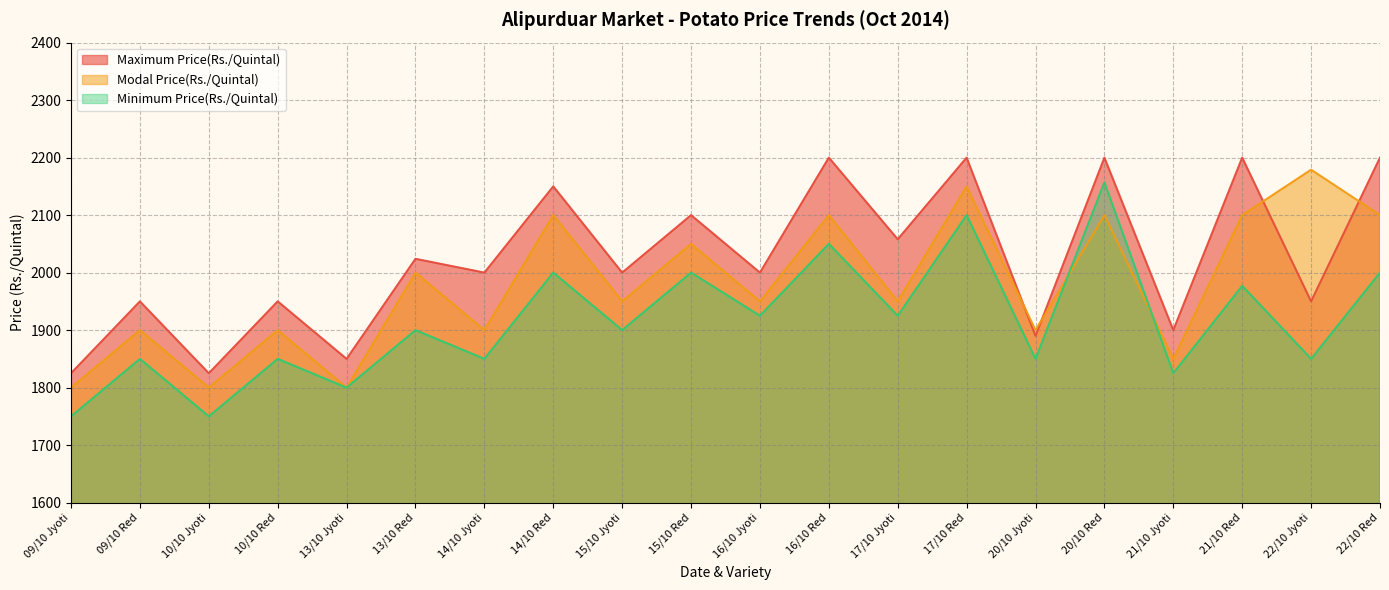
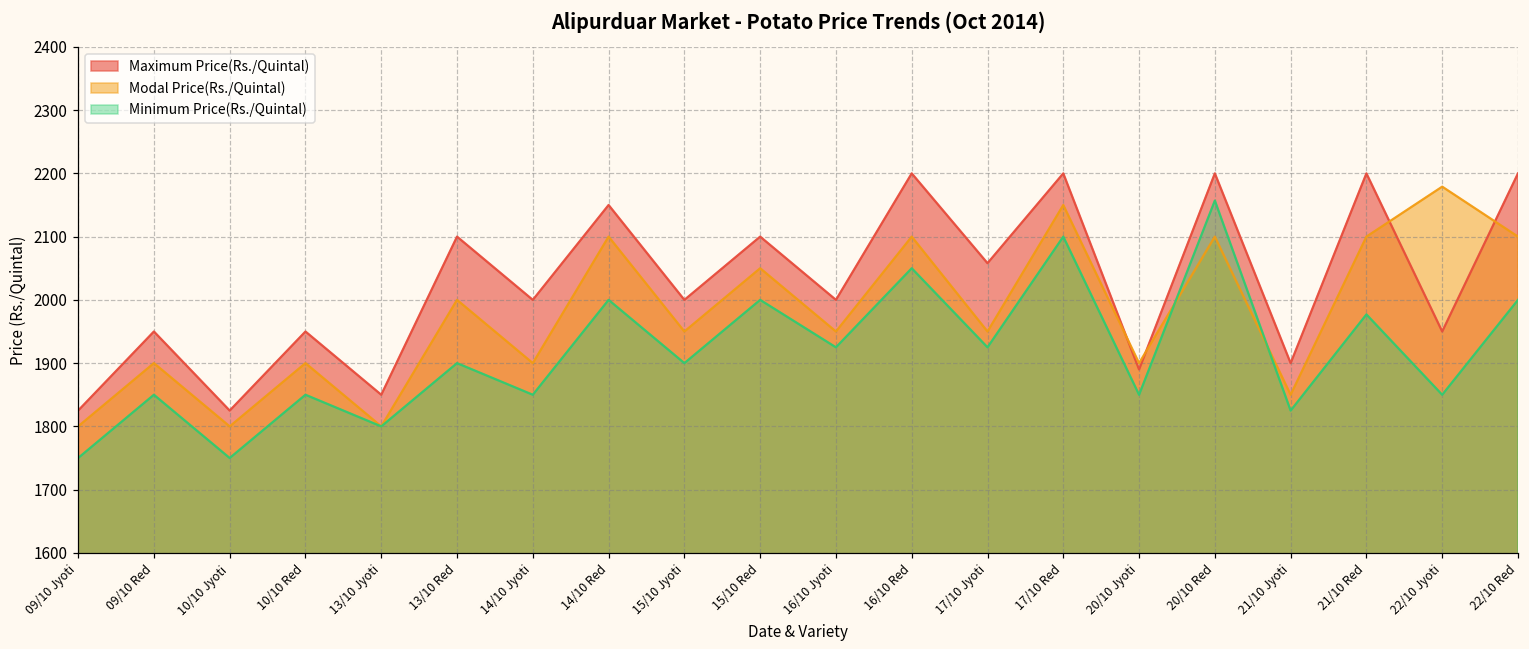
Maximum Price(Rs./Quintal), 13/10 Red: 2020 -> 2100
